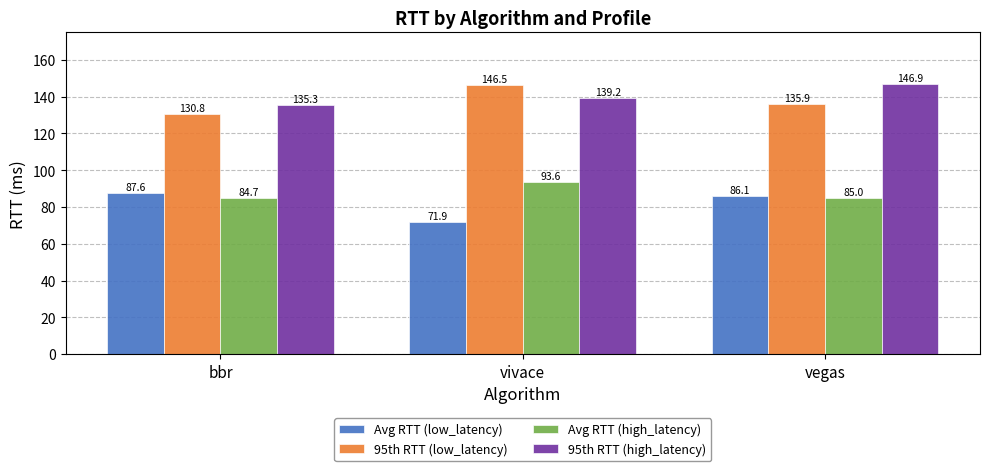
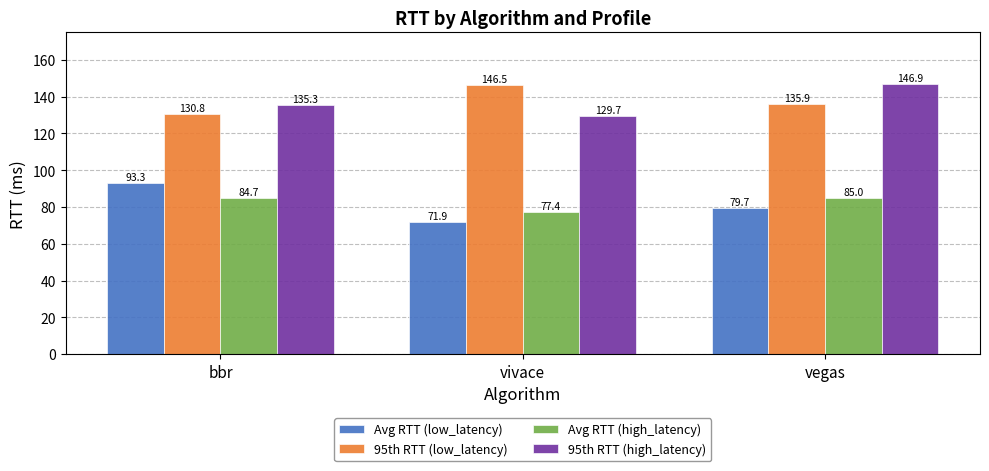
Avg RTT (low_latency), bbr: 87.6 -> 93.3
Avg RTT (high_latency), vivace: 93.6 -> 77.4
95th RTT (high_latency), vivace: 139.2 -> 129.7
Avg RTT (low_latency), vegas: 86.1 -> 79.7
